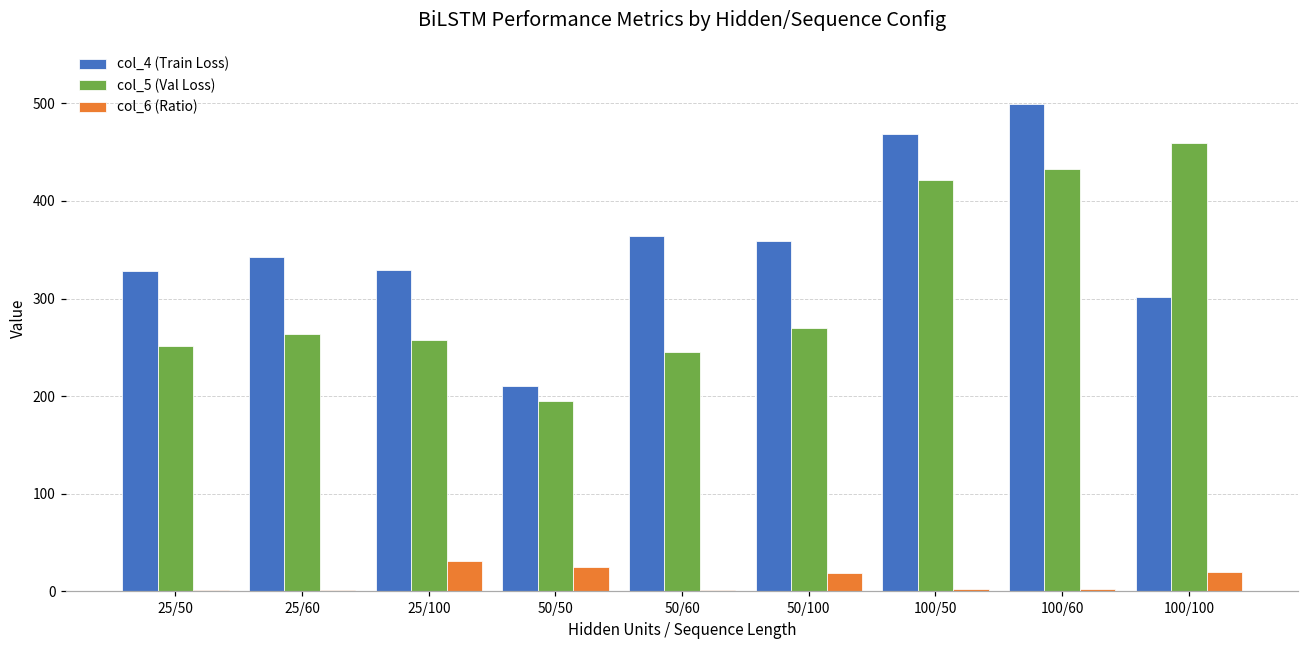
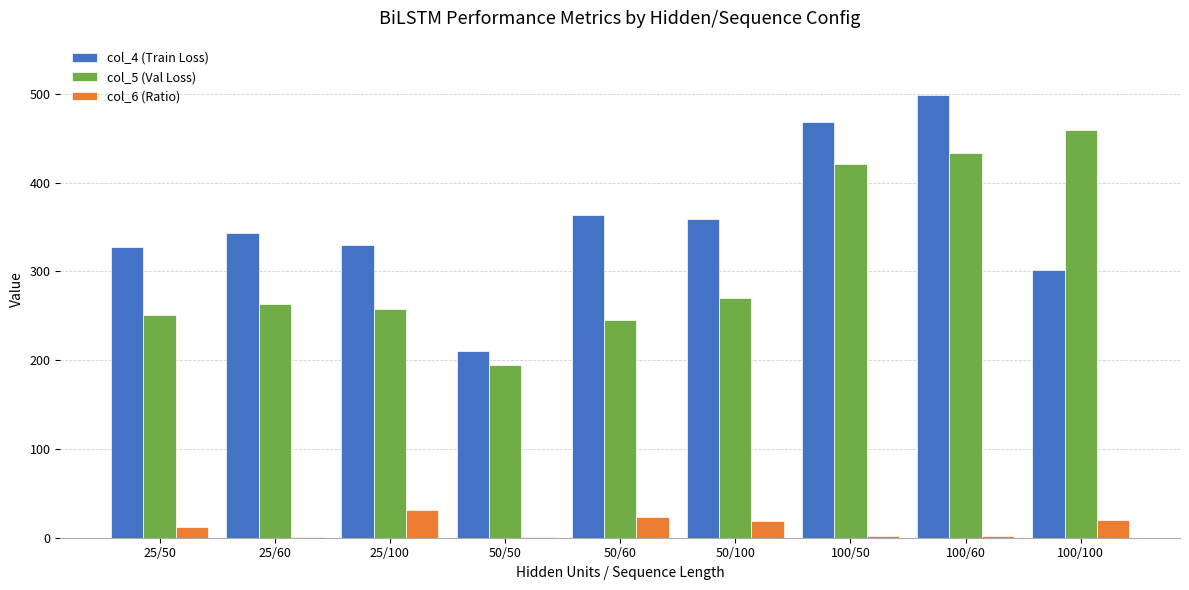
col_6 (Ratio), 25/50: 0 -> 10
col_6 (Ratio), 50/50: 20 -> 0
col_6 (Ratio), 50/60: 0 -> 20
